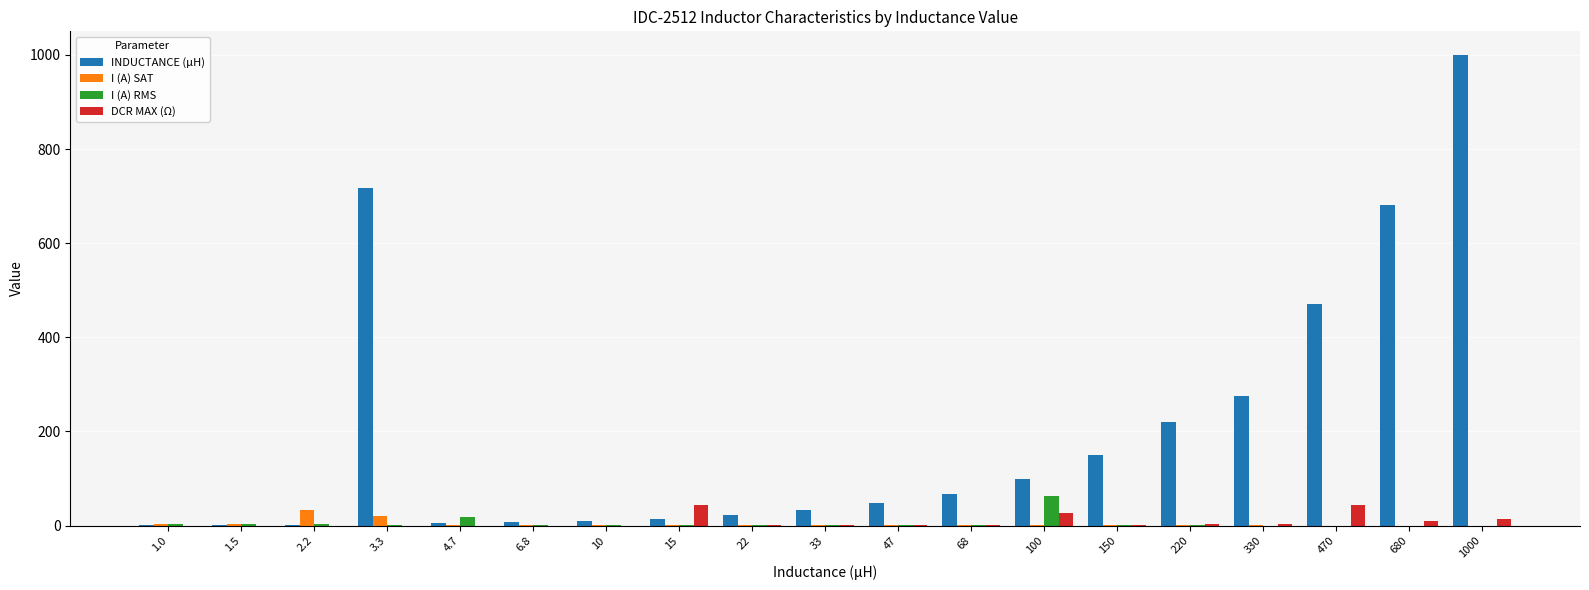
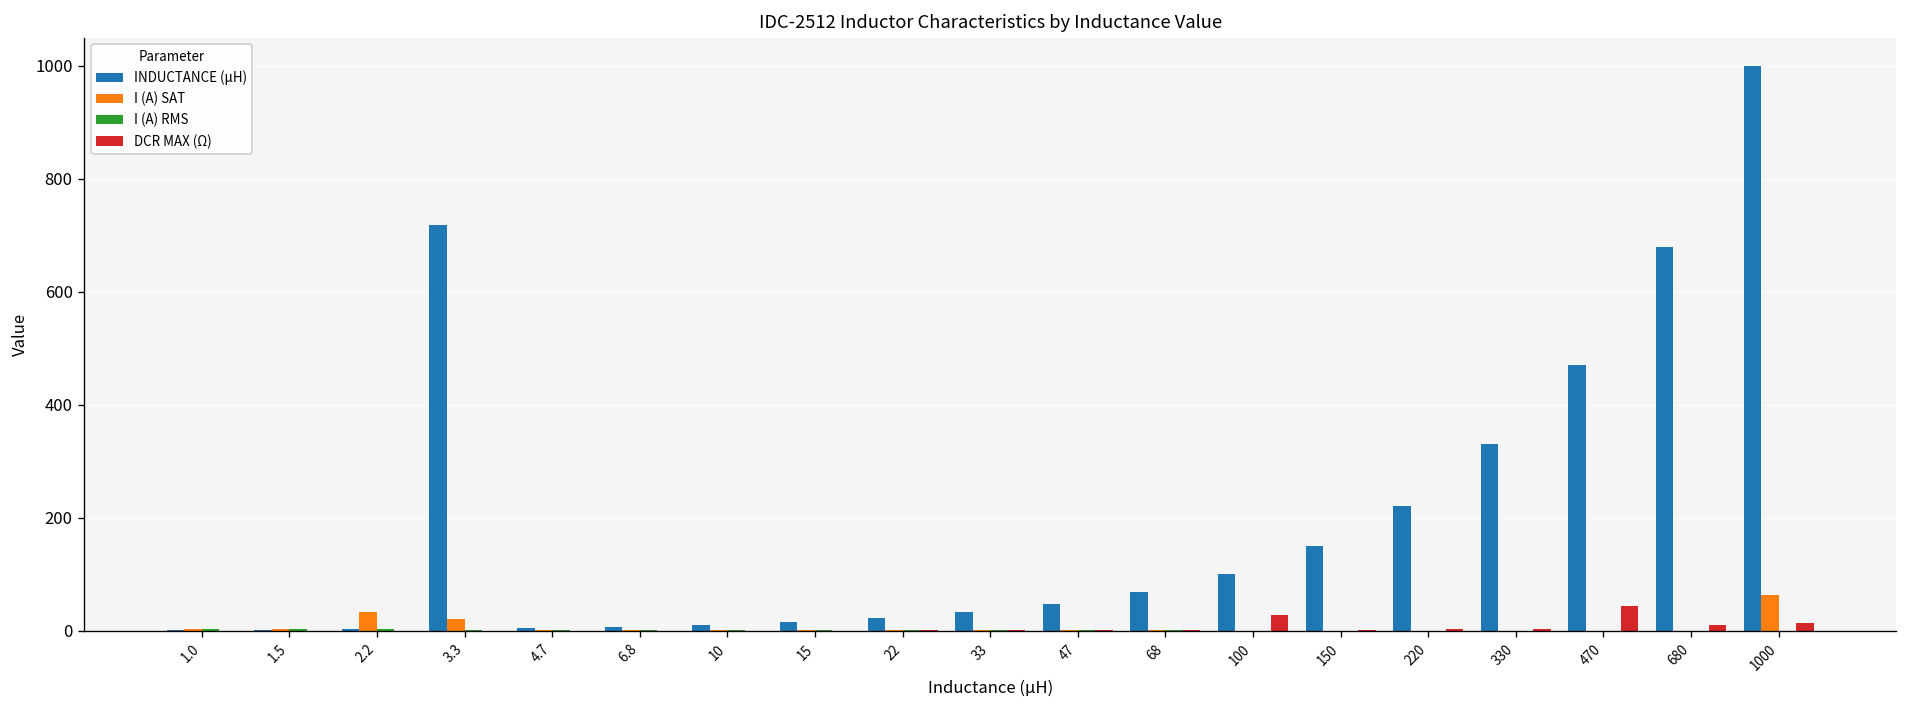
I (A) RMS, 4.7: 20 -> 0
DCR MAX (Ω), 15: 40 -> 0
I (A) RMS, 100: 60 -> 0
INDUCTANCE (μH), 330: 280 -> 330
I (A) SAT, 1000: 0 -> 60
